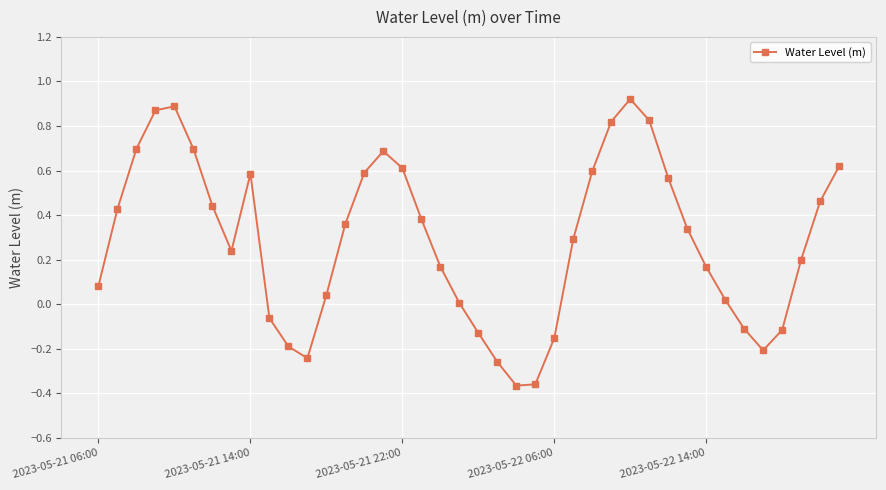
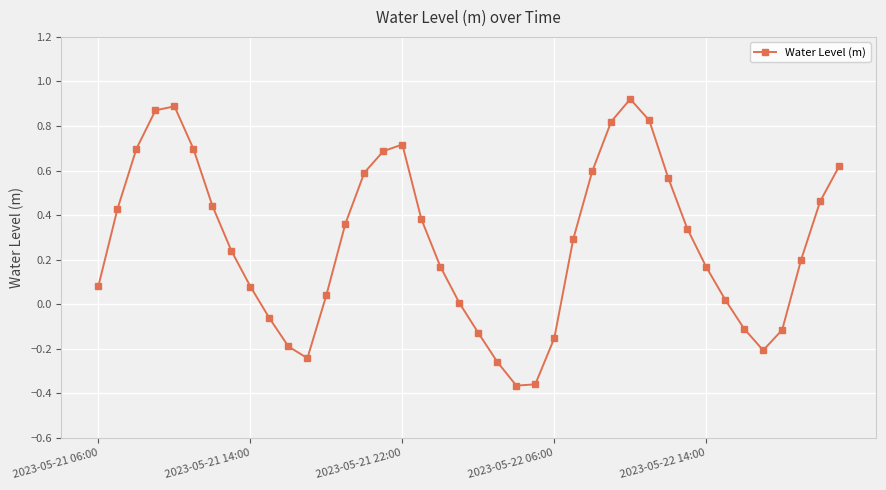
2023-05-21 14:00: 0.59 -> 0.08
2023-05-21 22:00: 0.61 -> 0.72
